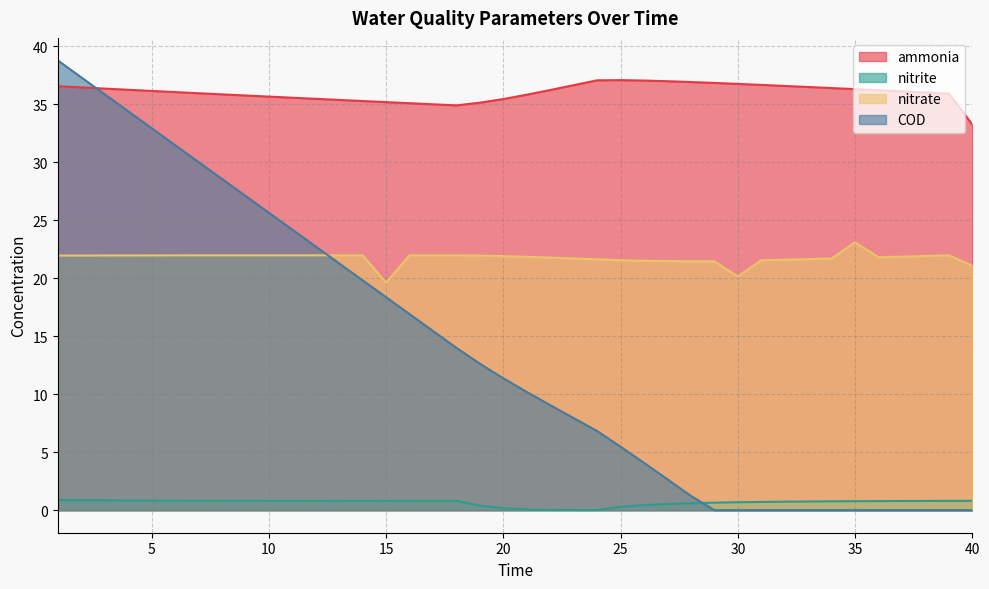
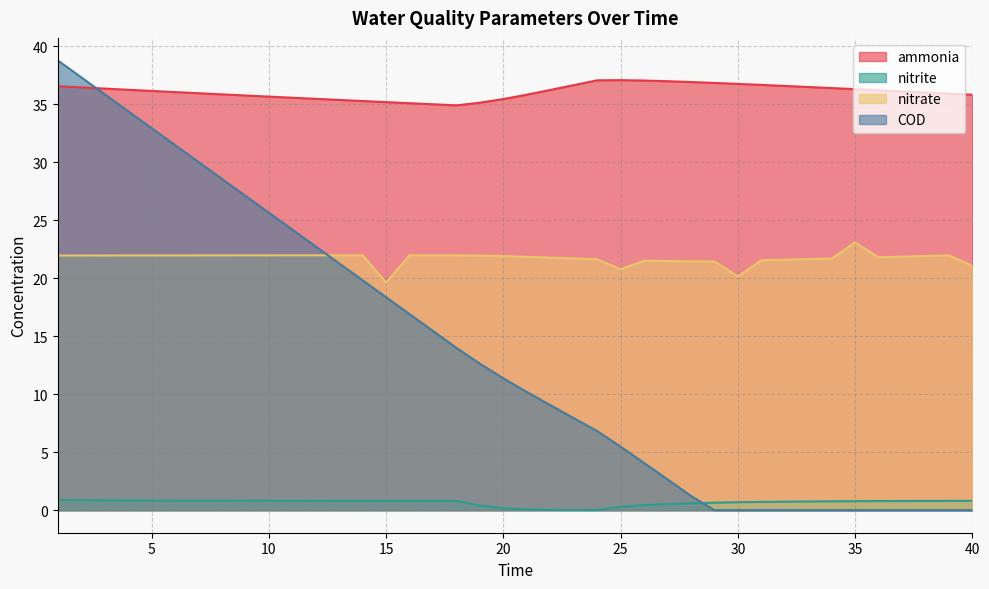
nitrate, 25: 21.5 -> 20.8
ammonia, 40: 33.2 -> 35.8
